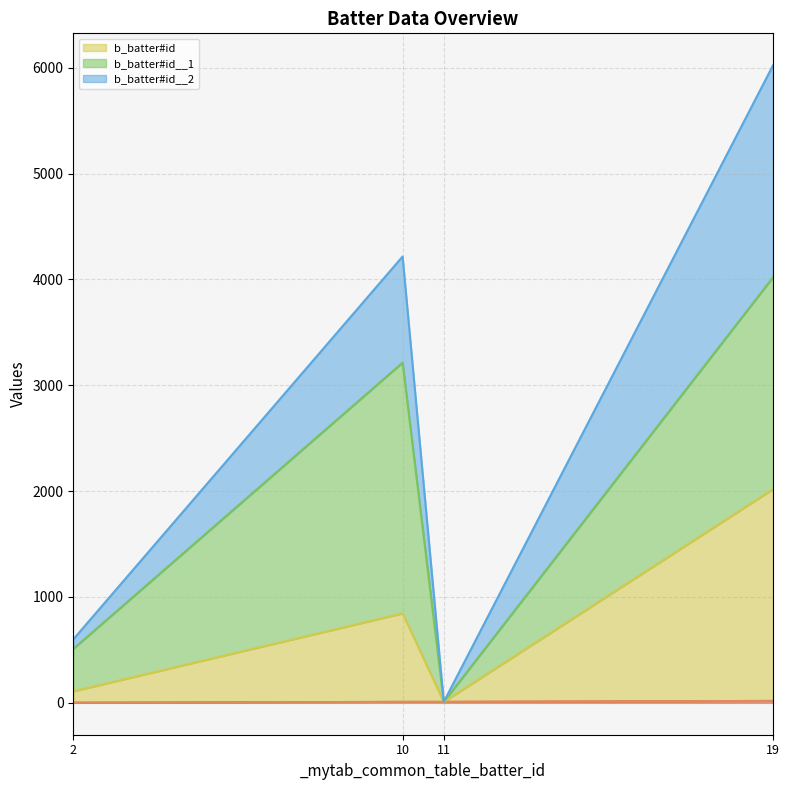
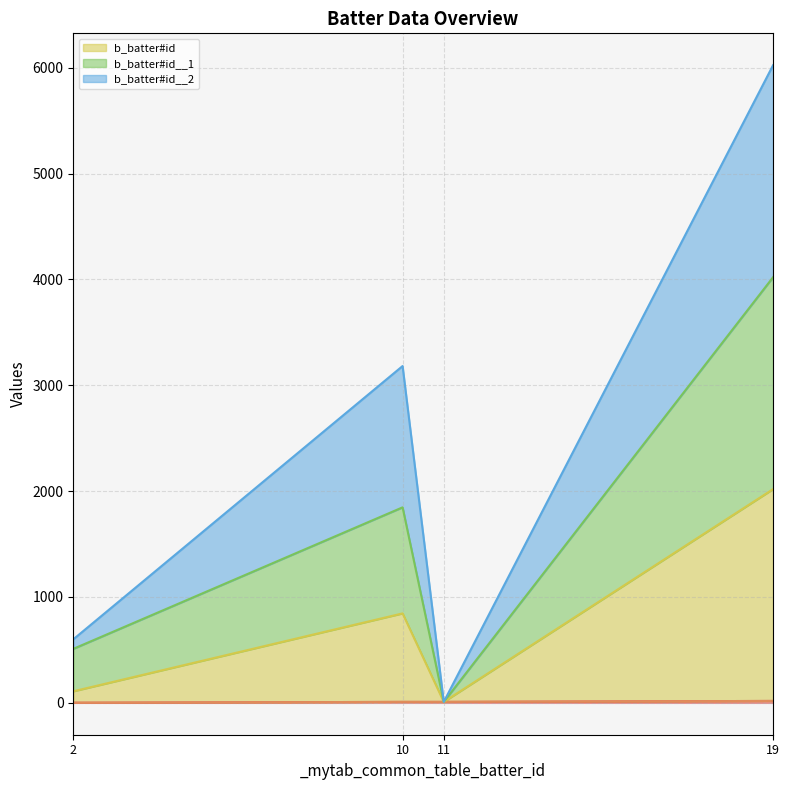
b_batter#id__1, 10: 2370 -> 1000
b_batter#id__2, 10: 1000 -> 1340
